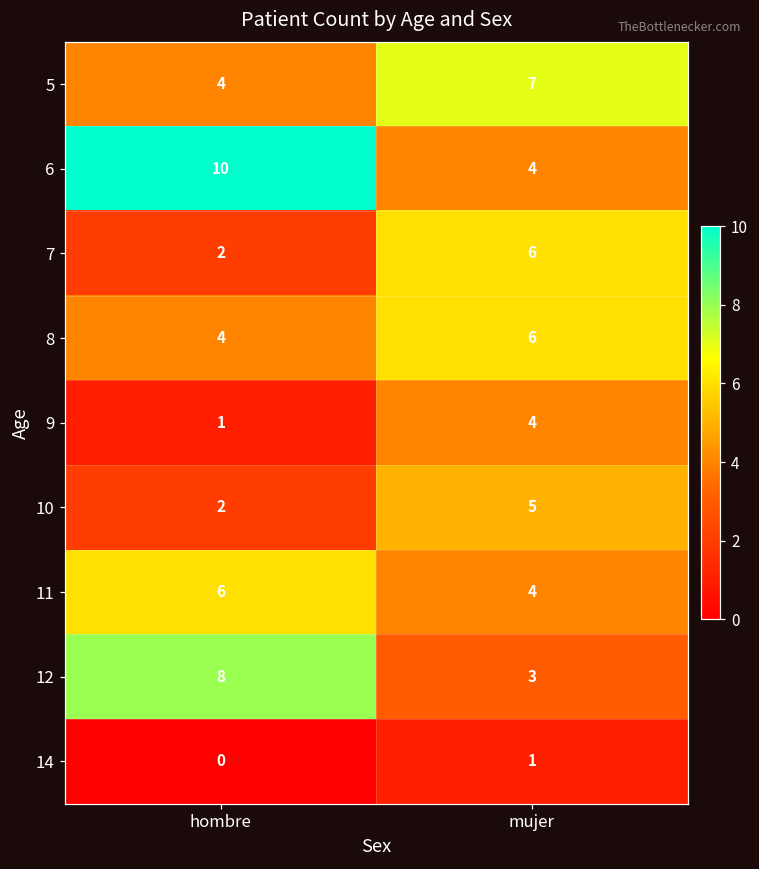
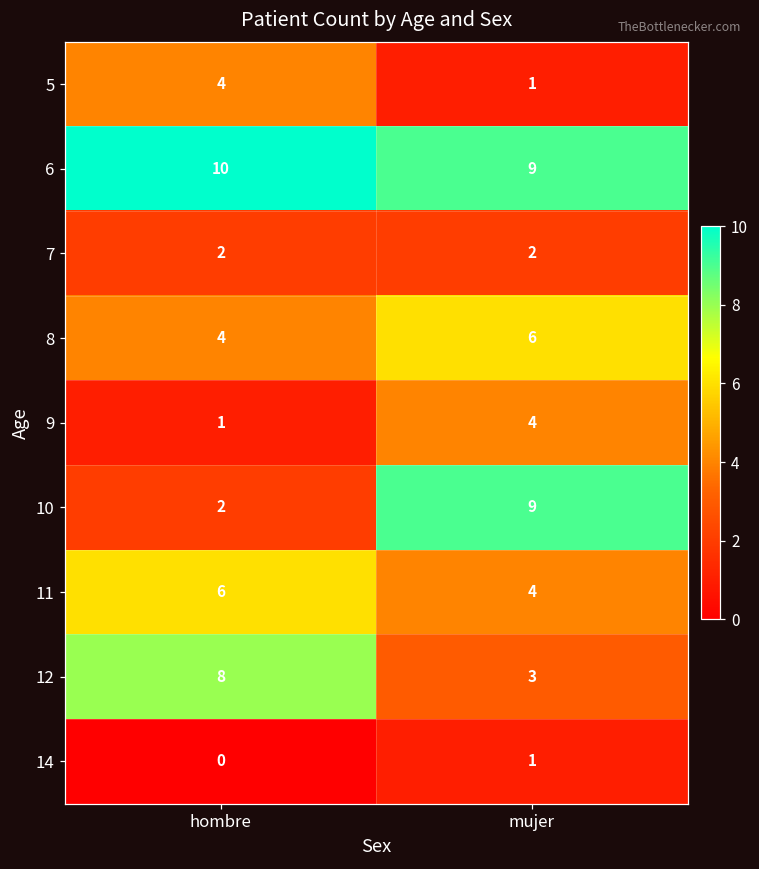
5, mujer: 7 -> 1
6, mujer: 4 -> 9
7, mujer: 6 -> 2
10, mujer: 5 -> 9
